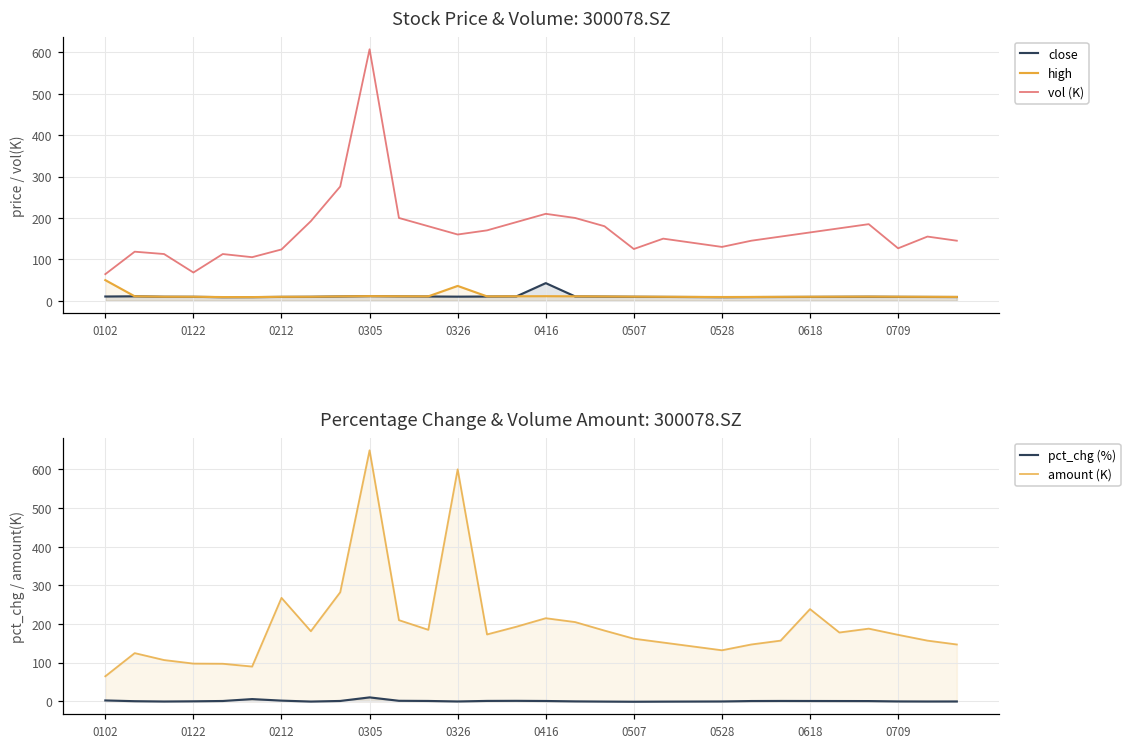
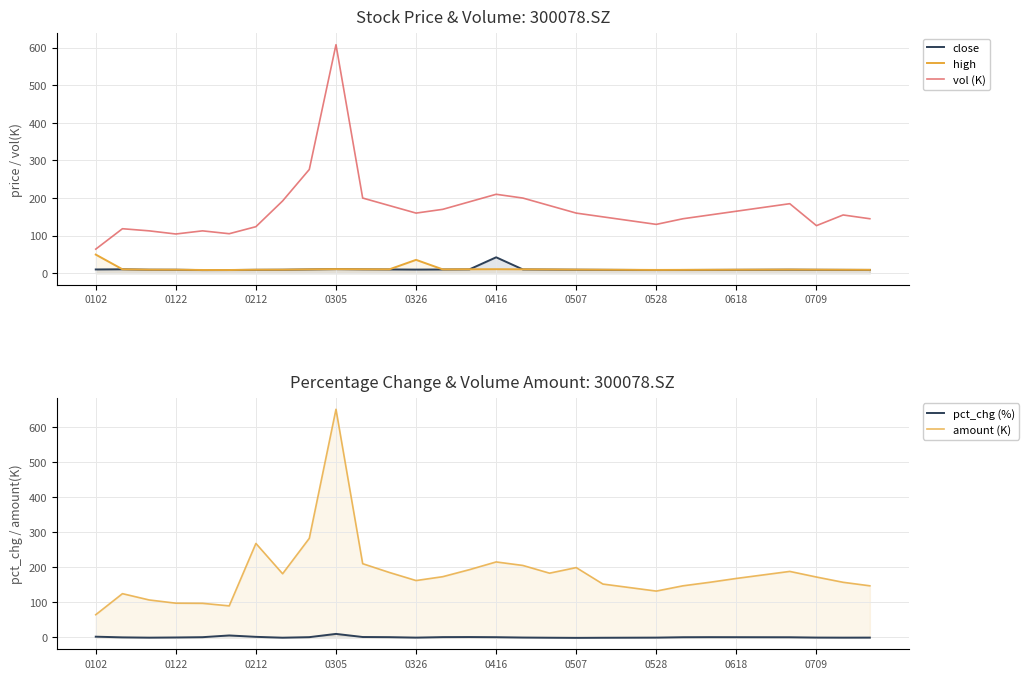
Stock Price & Volume: 300078.SZ, vol (K), 0122: 70 -> 100
Stock Price & Volume: 300078.SZ, vol (K), 0507: 120 -> 160
Percentage Change & Volume Amount: 300078.SZ, amount (K), 0326: 600 -> 160
Percentage Change & Volume Amount: 300078.SZ, amount (K), 0507: 160 -> 200
Percentage Change & Volume Amount: 300078.SZ, amount (K), 0618: 240 -> 170
